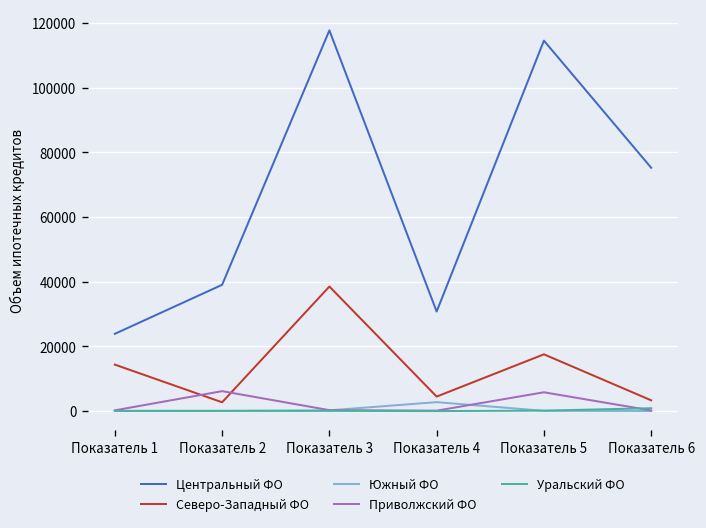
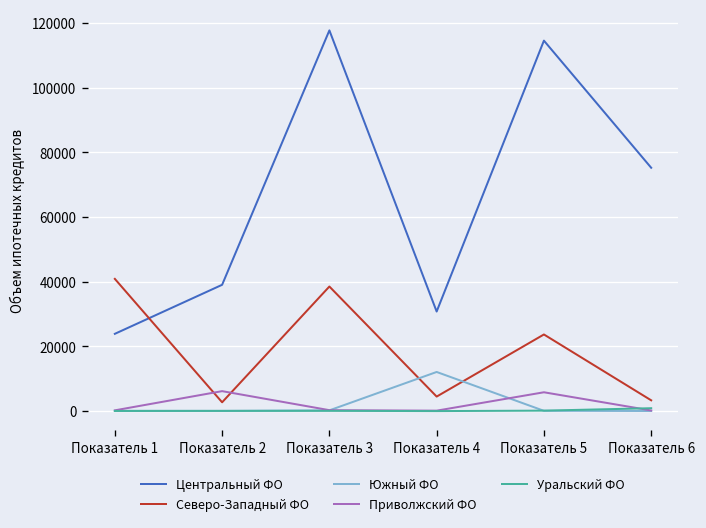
Северо-Западный ФО, Показатель 1: 14000 -> 41000
Южный ФО, Показатель 4: 3000 -> 12000
Северо-Западный ФО, Показатель 5: 18000 -> 24000
